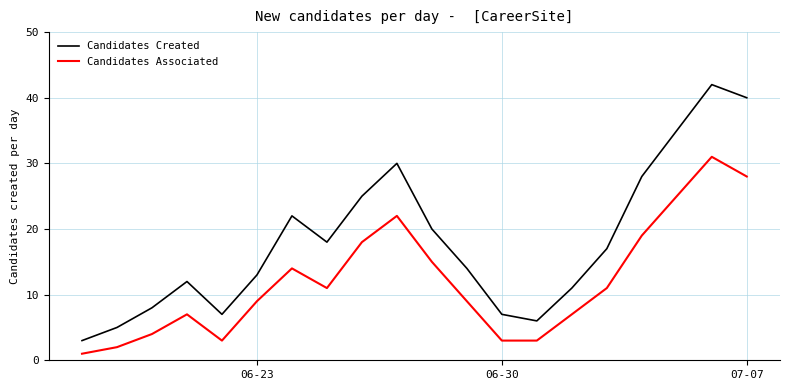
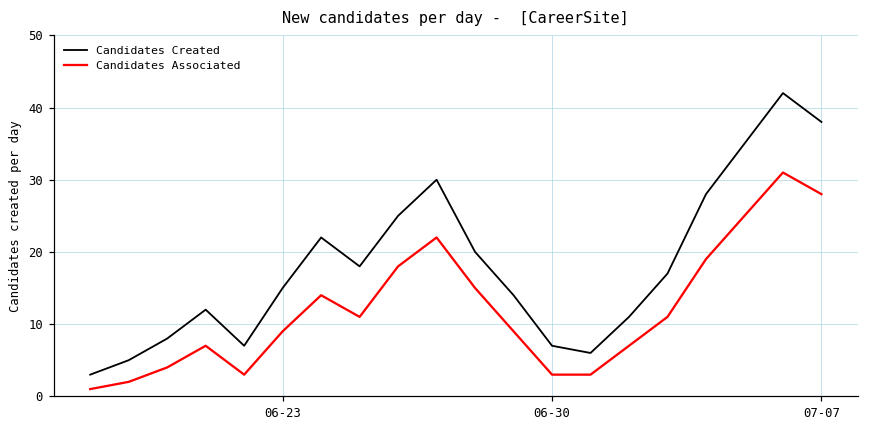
Candidates Created, 06-23: 13 -> 15
Candidates Created, 07-07: 40 -> 38
